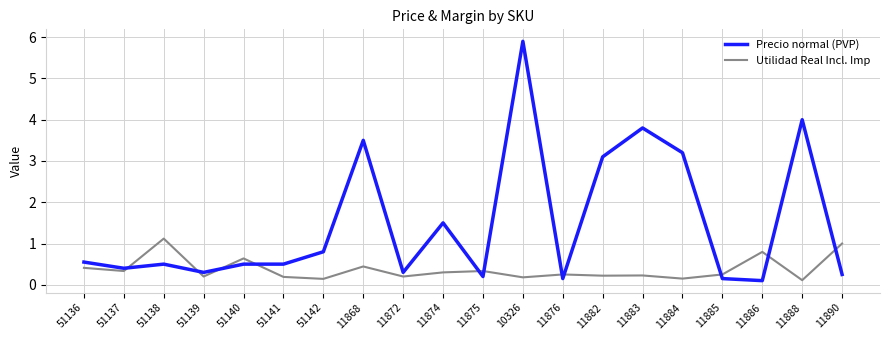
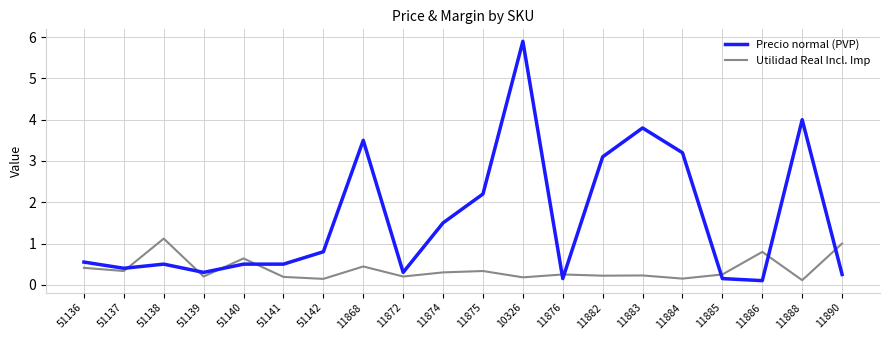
Precio normal (PVP), 11875: 0.2 -> 2.2
